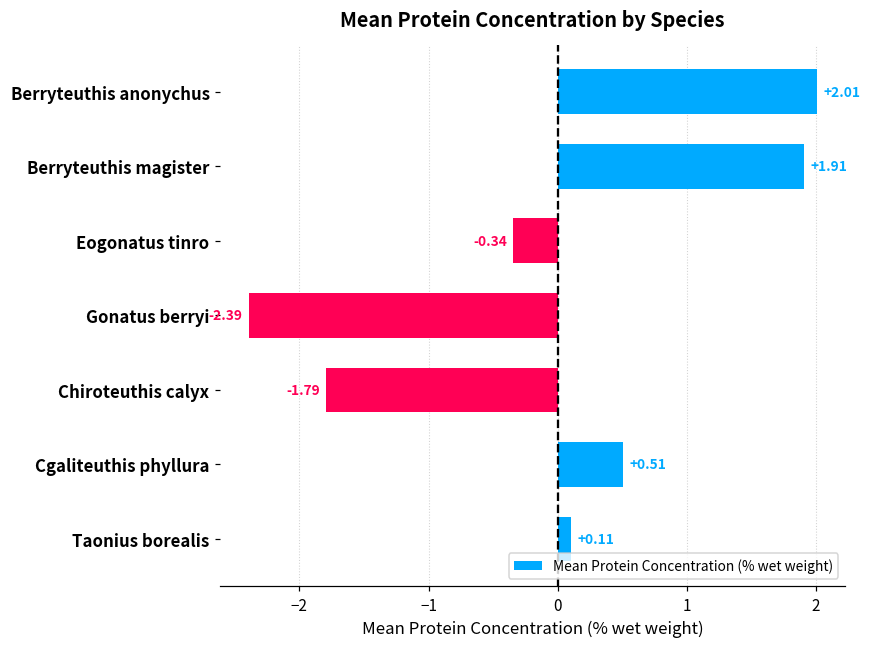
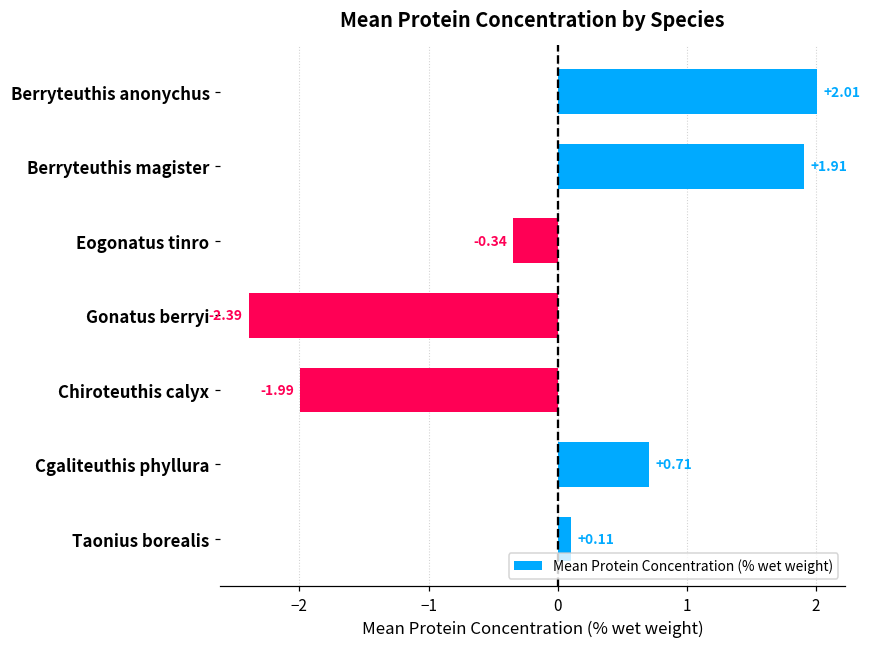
Chiroteuthis calyx: -1.79 -> -1.99
Cgaliteuthis phyllura: +0.51 -> +0.71
